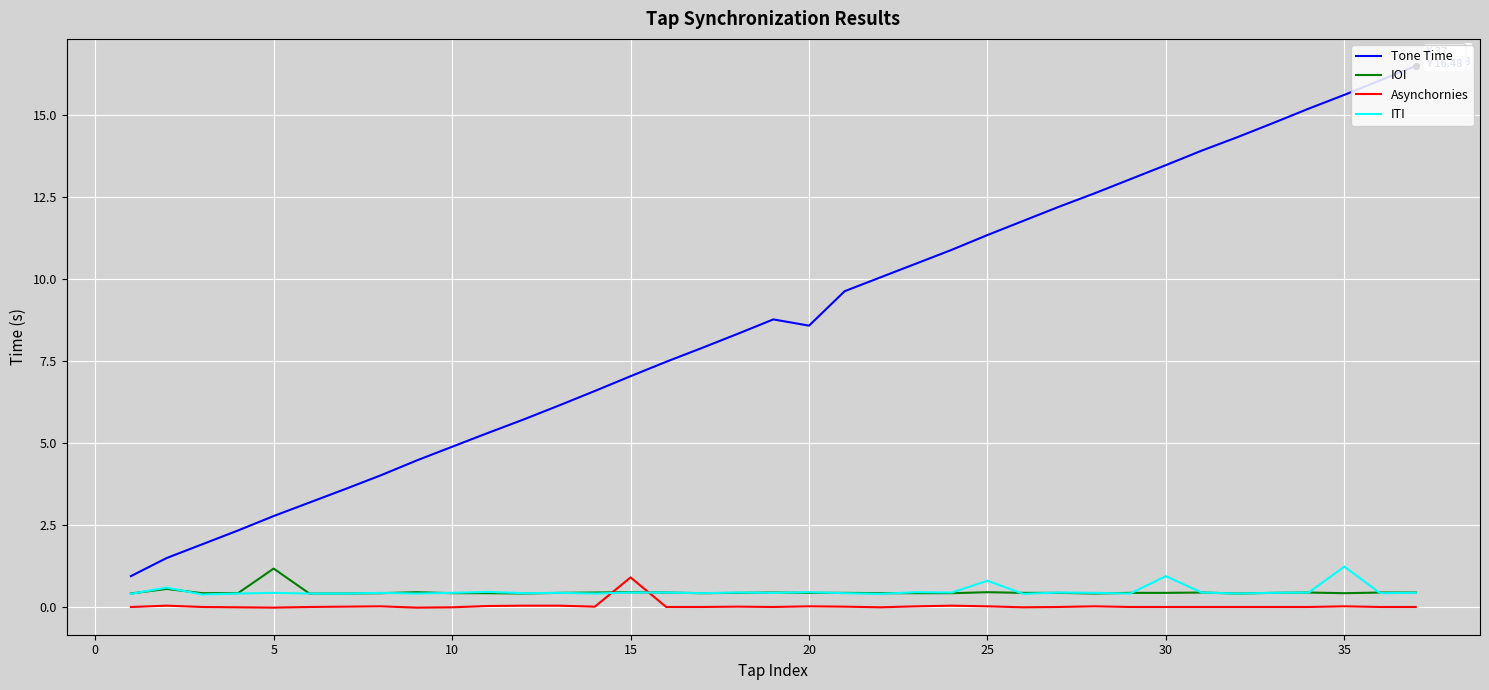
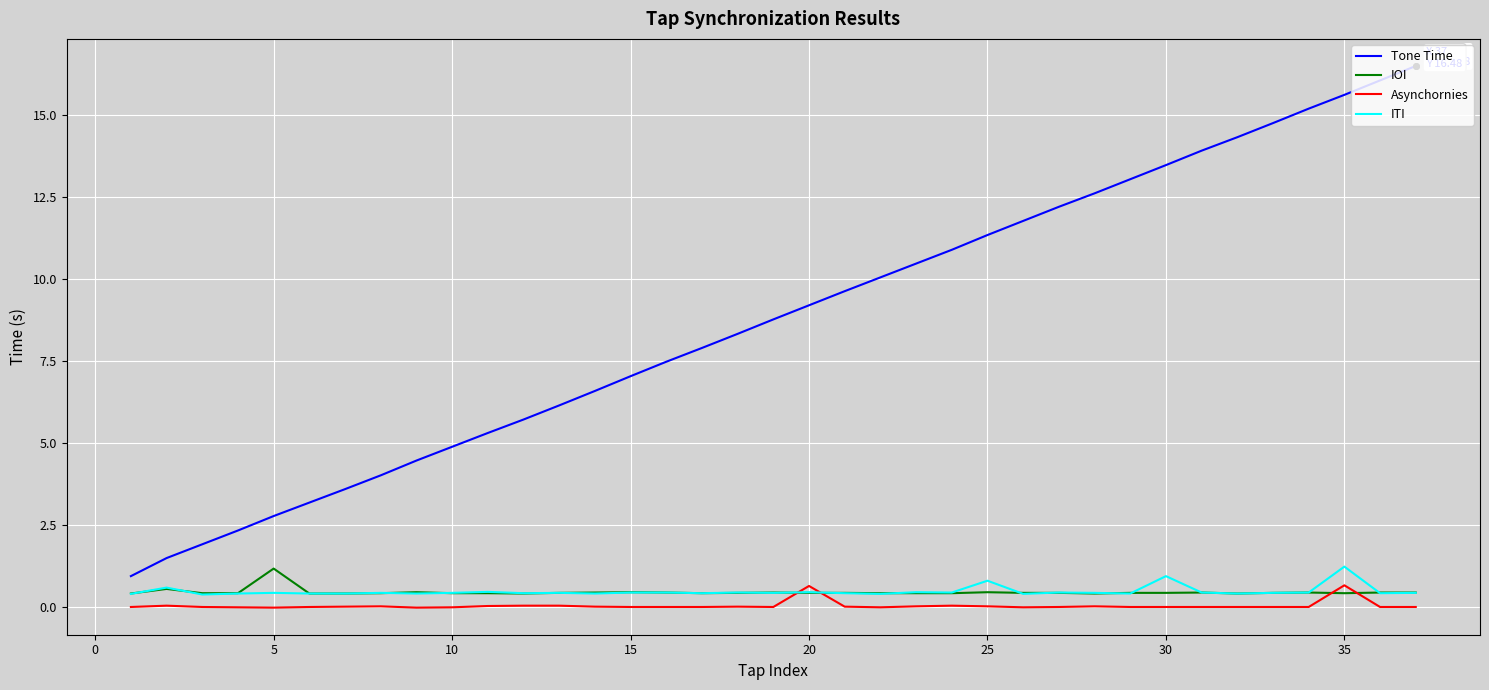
Asynchornies, 15: 0.9 -> 0.0
Tone Time, 20: 8.6 -> 9.2
Asynchornies, 20: 0.0 -> 0.6
Asynchornies, 35: 0.0 -> 0.7
